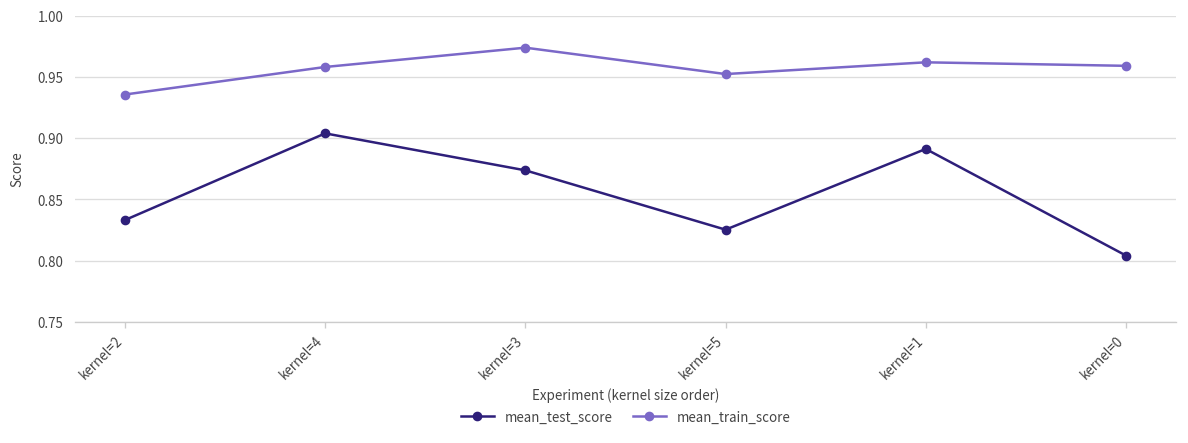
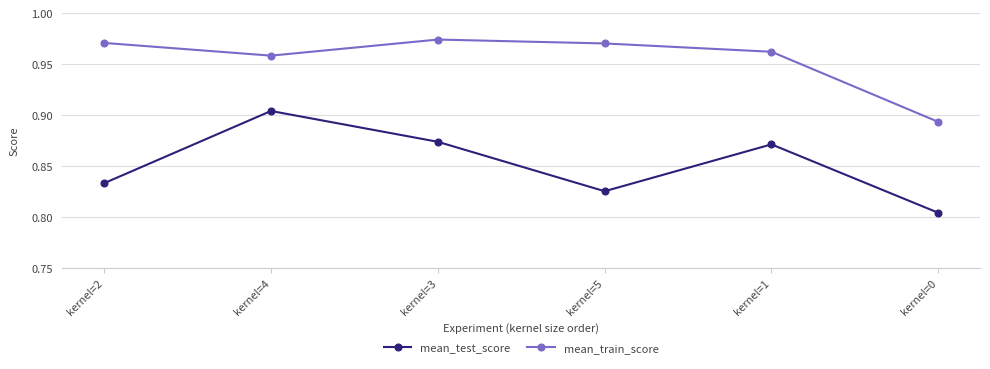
mean_train_score, kernel=2: 0.936 -> 0.971
mean_train_score, kernel=5: 0.953 -> 0.970
mean_test_score, kernel=1: 0.891 -> 0.871
mean_train_score, kernel=0: 0.959 -> 0.893
